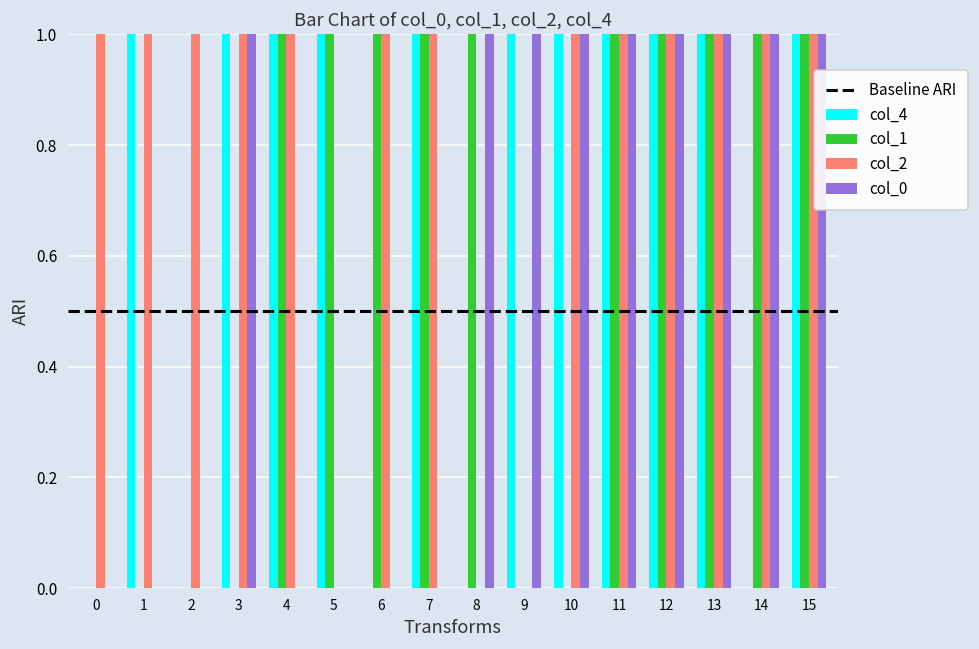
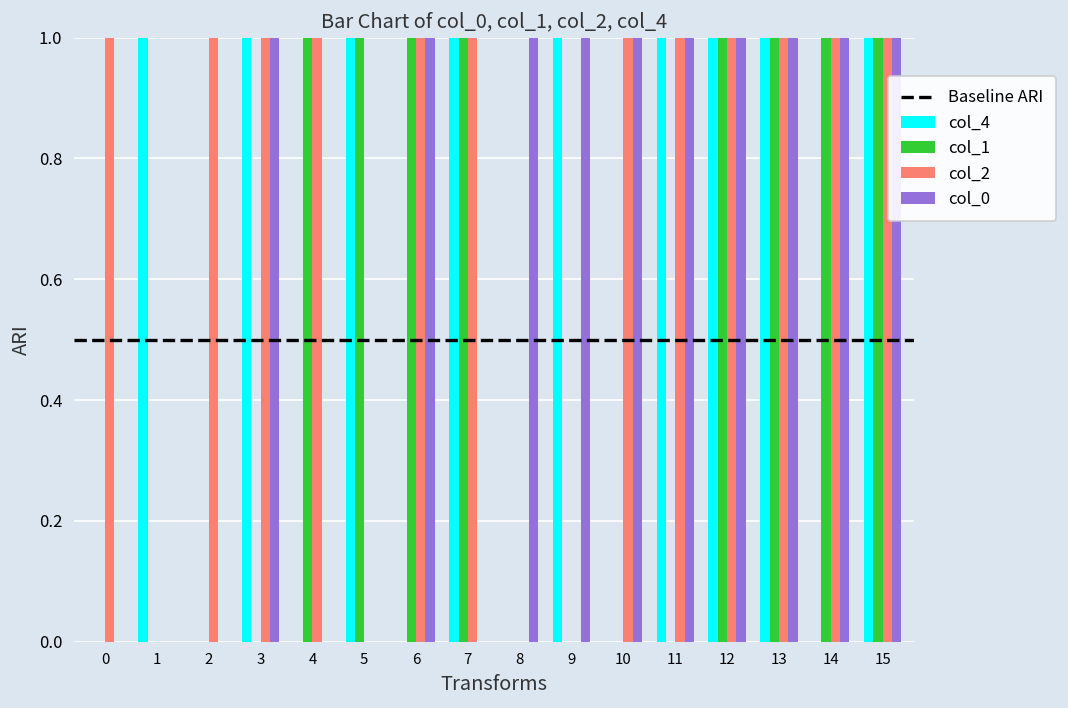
col_2, 1: 1 -> 0
col_4, 4: 1 -> 0
col_0, 6: 0 -> 1
col_1, 8: 1 -> 0
col_4, 10: 1 -> 0
col_1, 11: 1 -> 0
